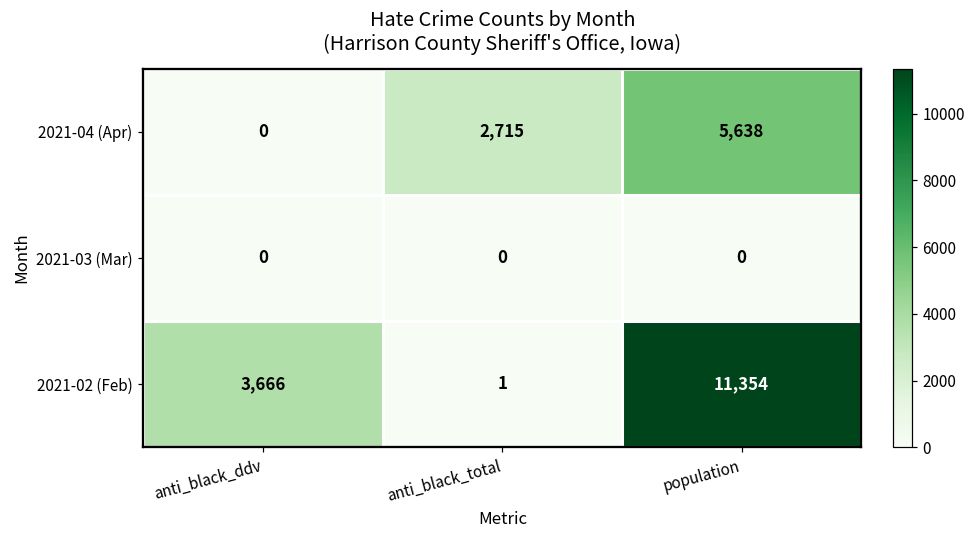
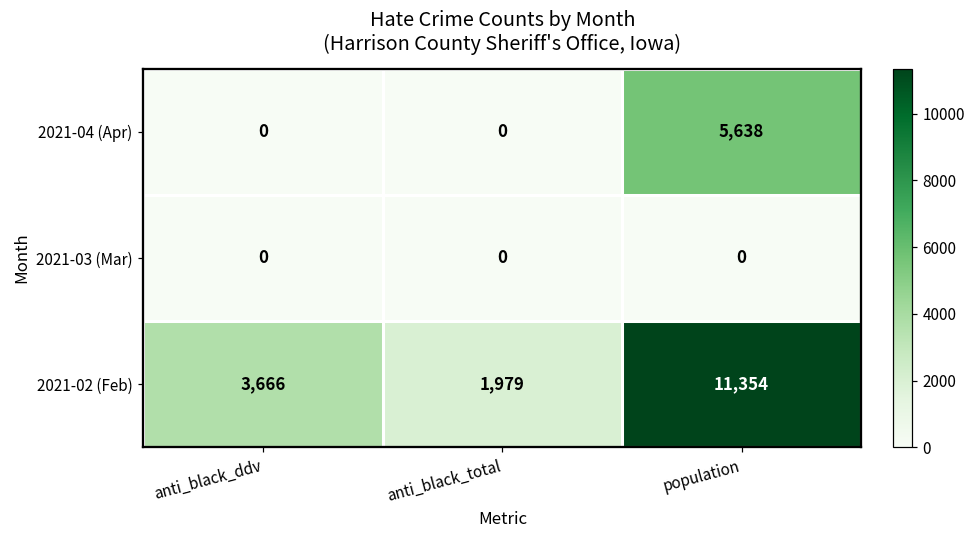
2021-04 (Apr), anti_black_total: 2,715 -> 0
2021-02 (Feb), anti_black_total: 1 -> 1,979
